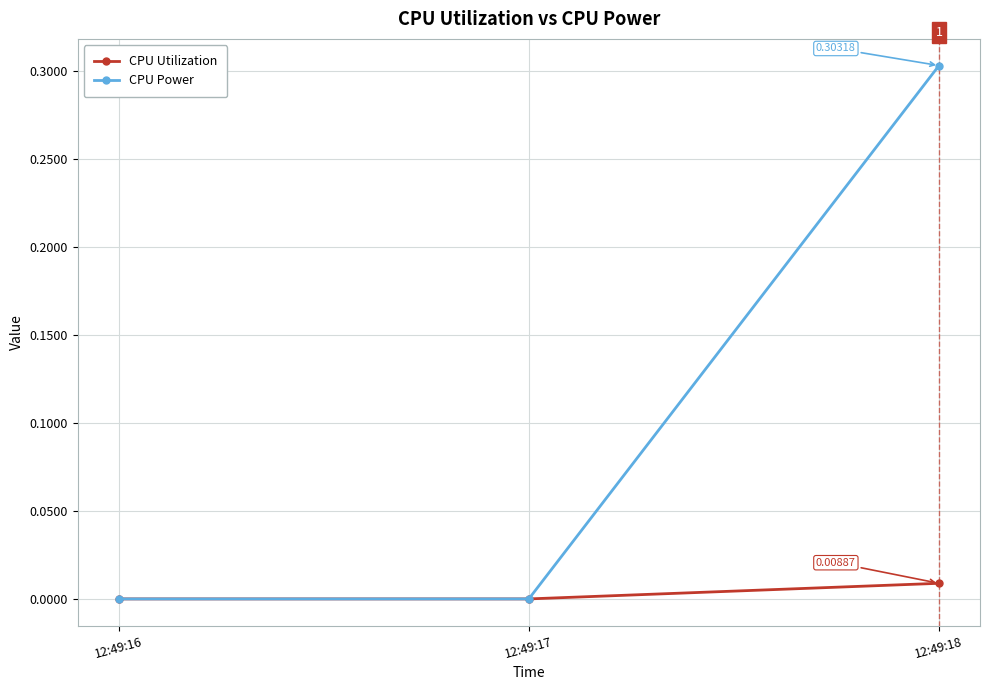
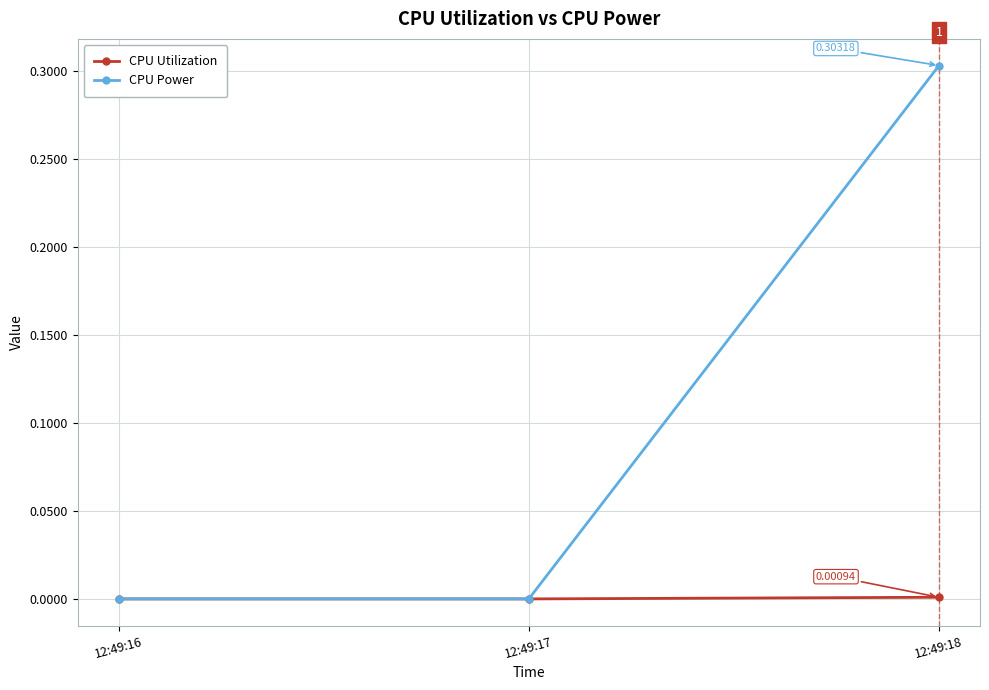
CPU Utilization, 12:49:18: 0.00887 -> 0.00094
